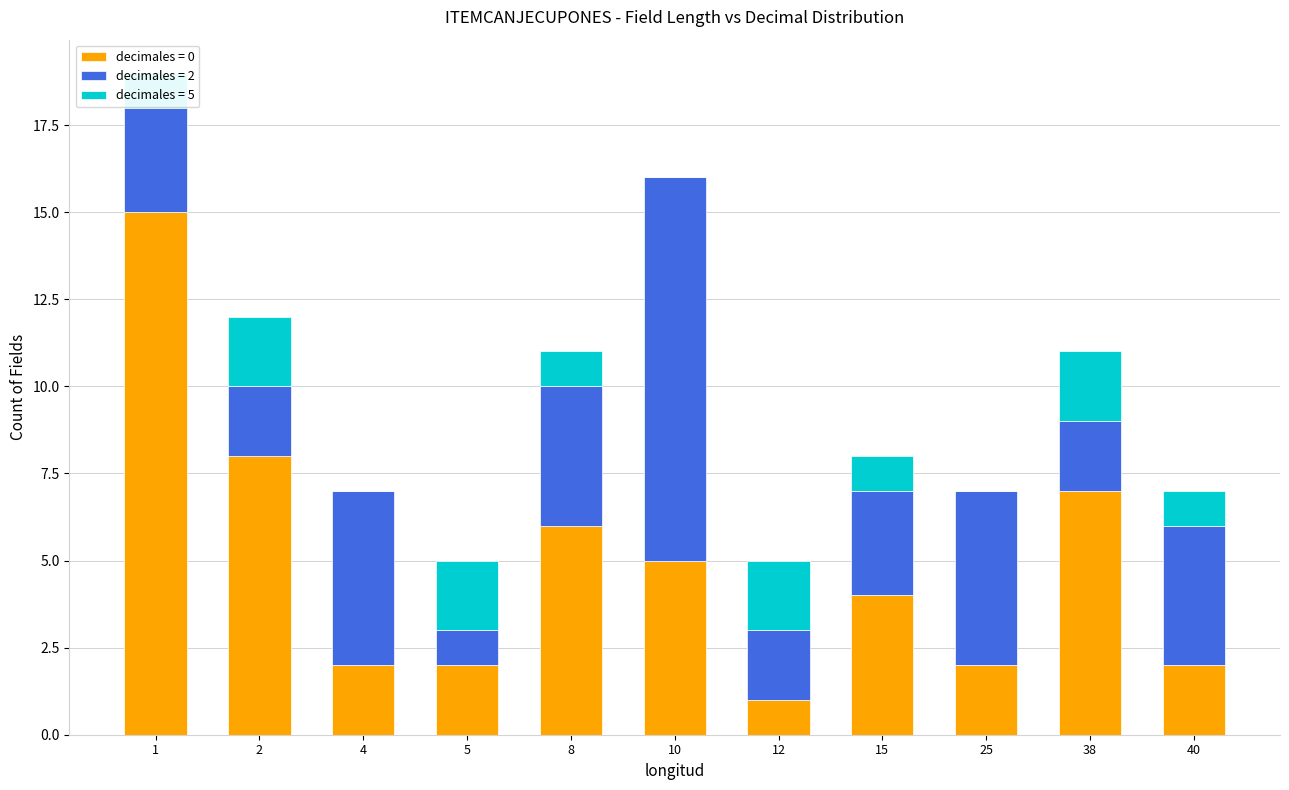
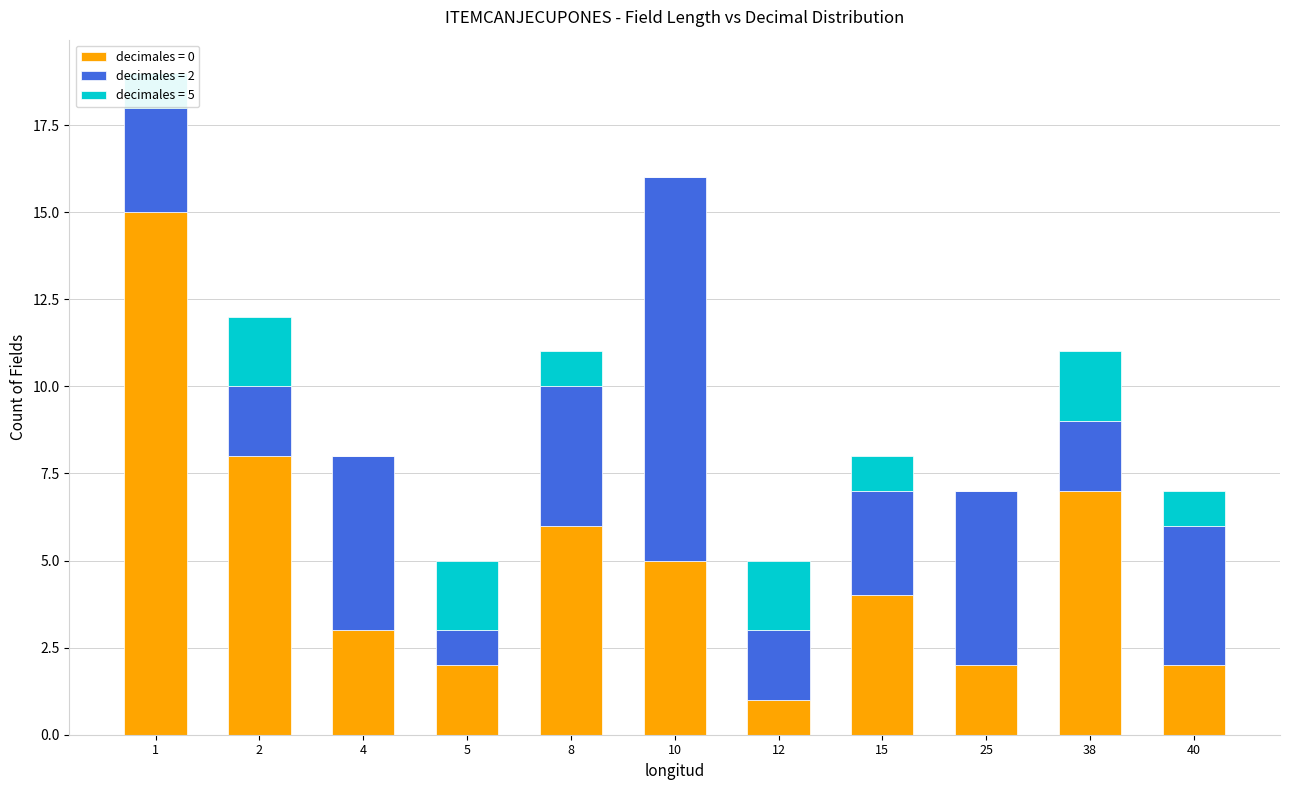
decimales = 0, 4: 2 -> 3
